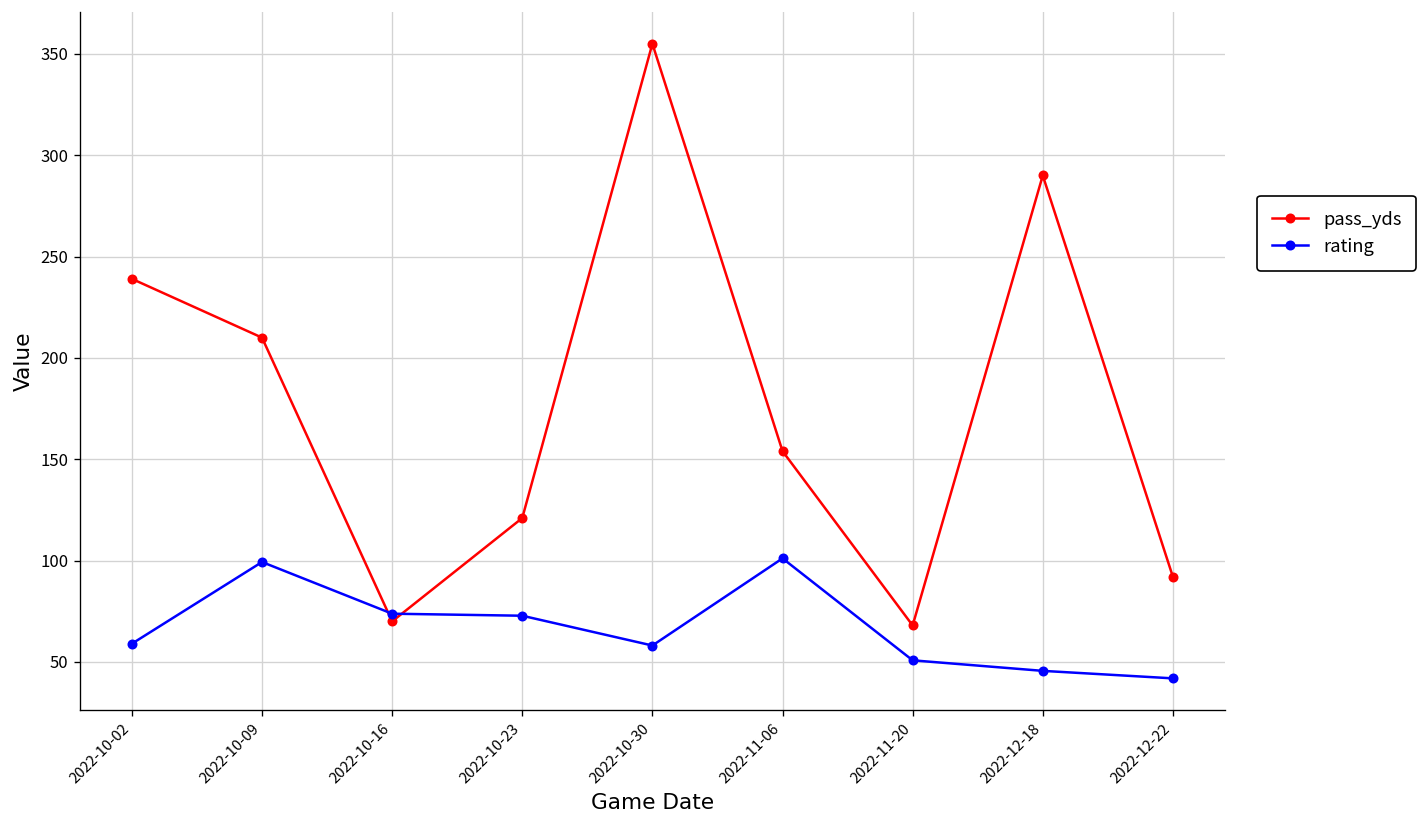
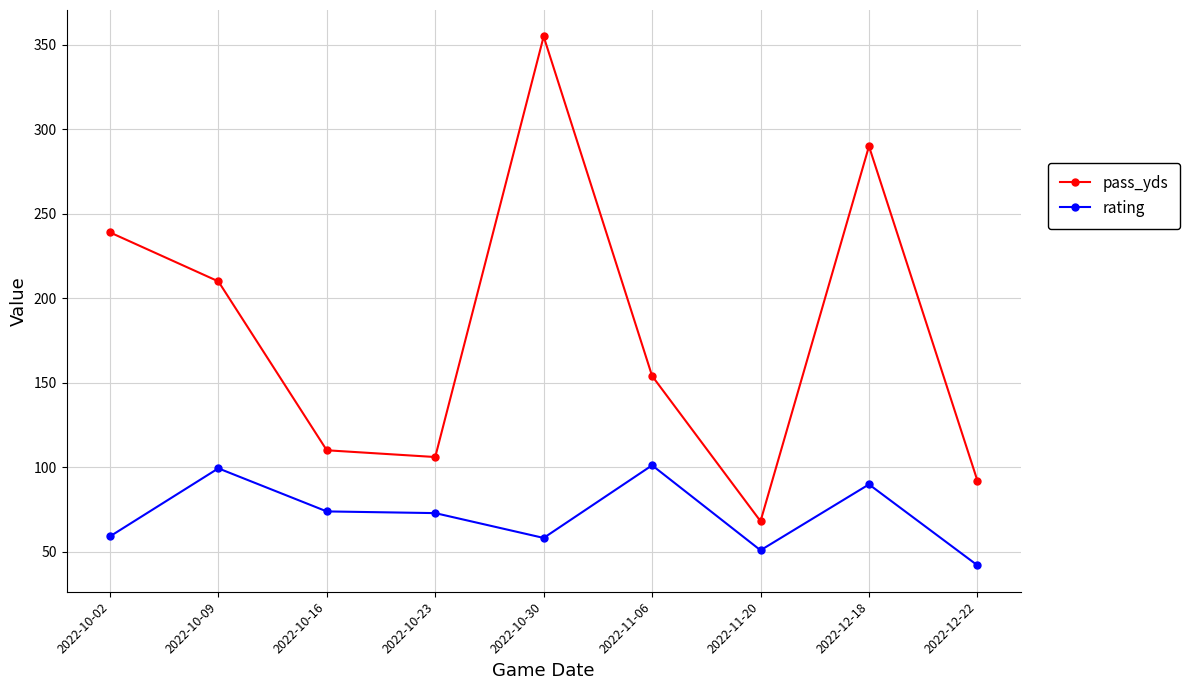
pass_yds, 2022-10-16: 70 -> 110
pass_yds, 2022-10-23: 121 -> 106
rating, 2022-12-18: 46 -> 90
